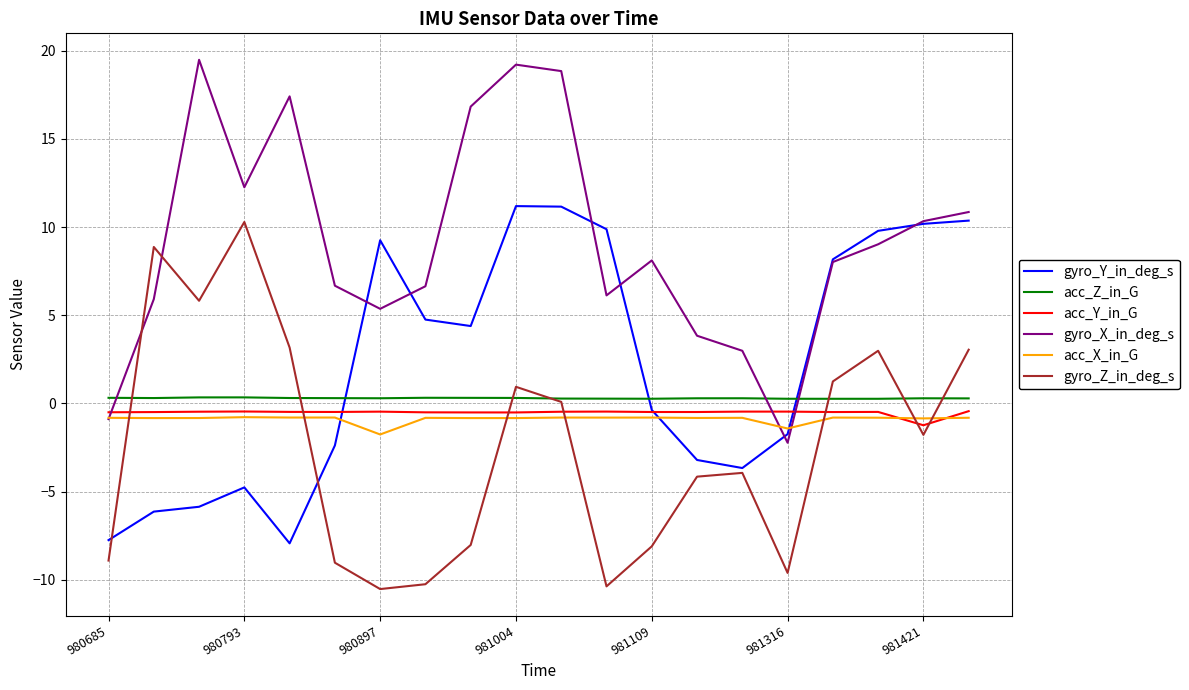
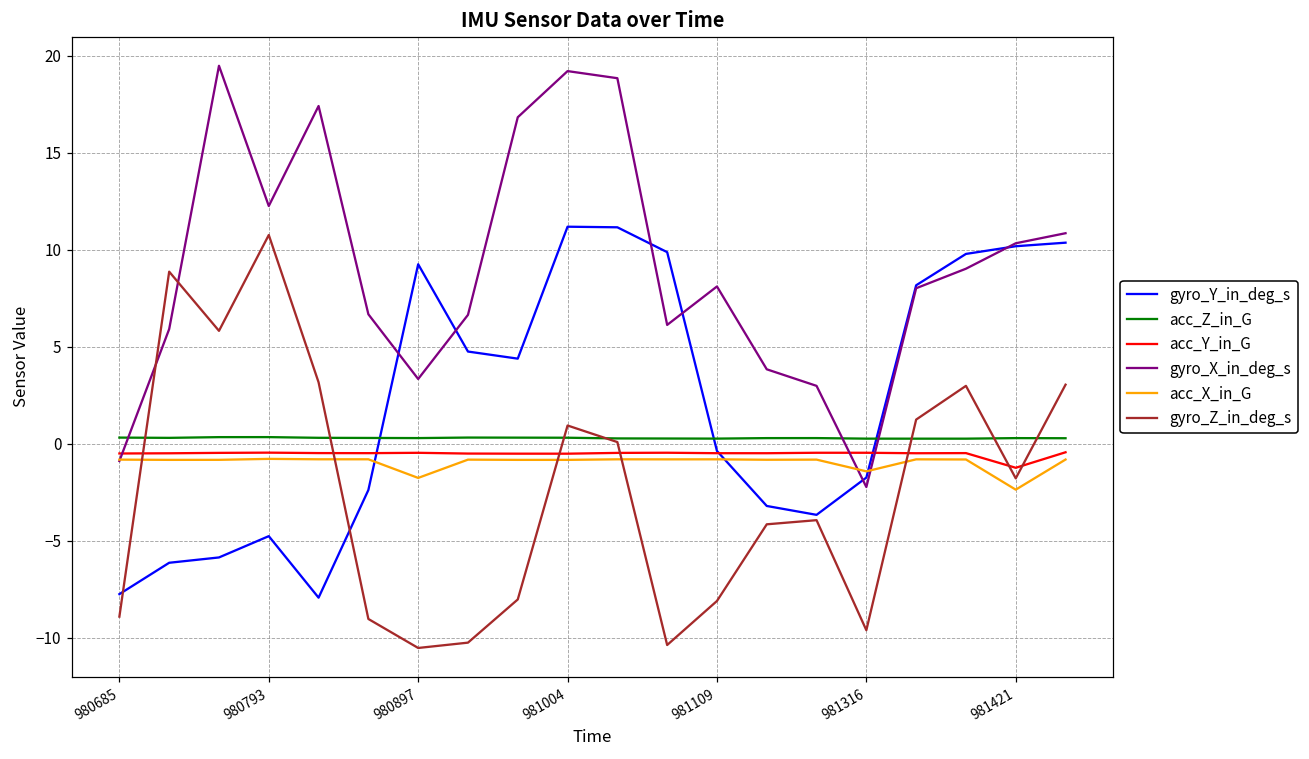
gyro_Z_in_deg_s, 980793: 10.3 -> 10.8
gyro_X_in_deg_s, 980897: 5.4 -> 3.3
acc_X_in_G, 981421: -0.8 -> -2.4
